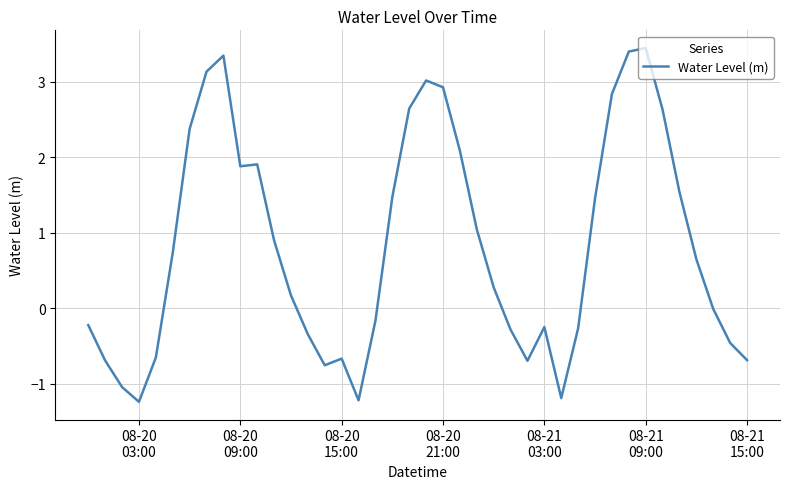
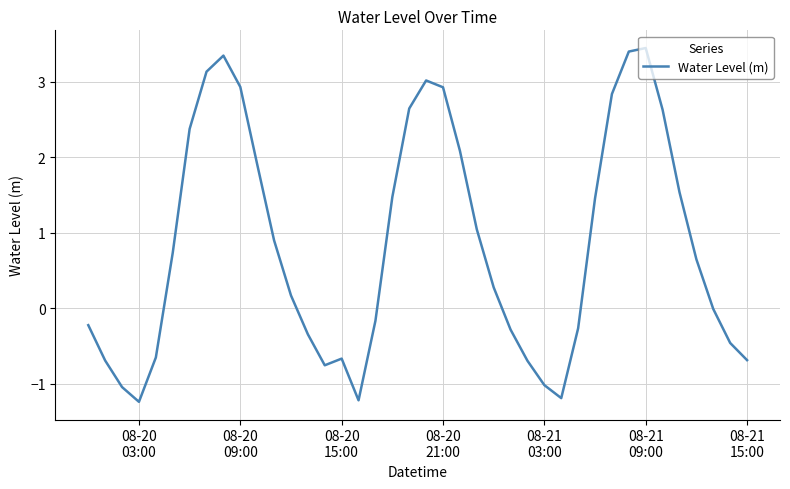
08-20 09:00: 1.9 -> 2.9
08-21 03:00: -0.2 -> -1.0
